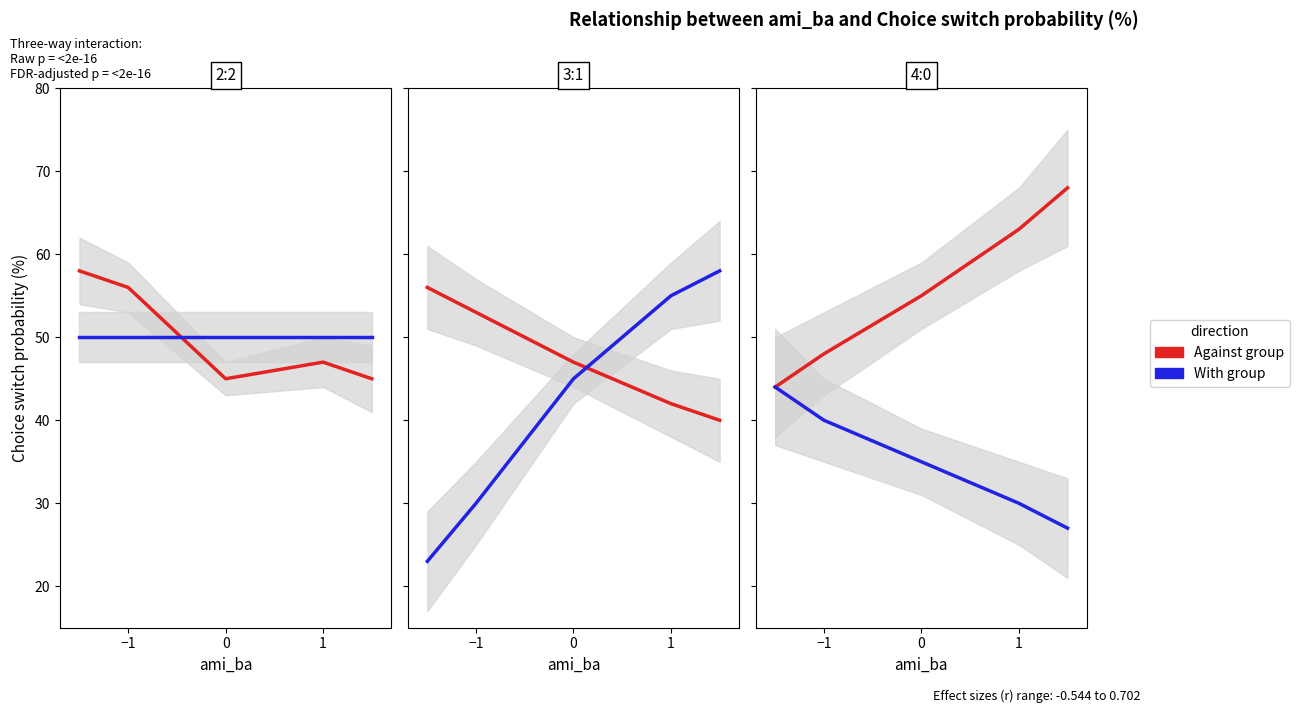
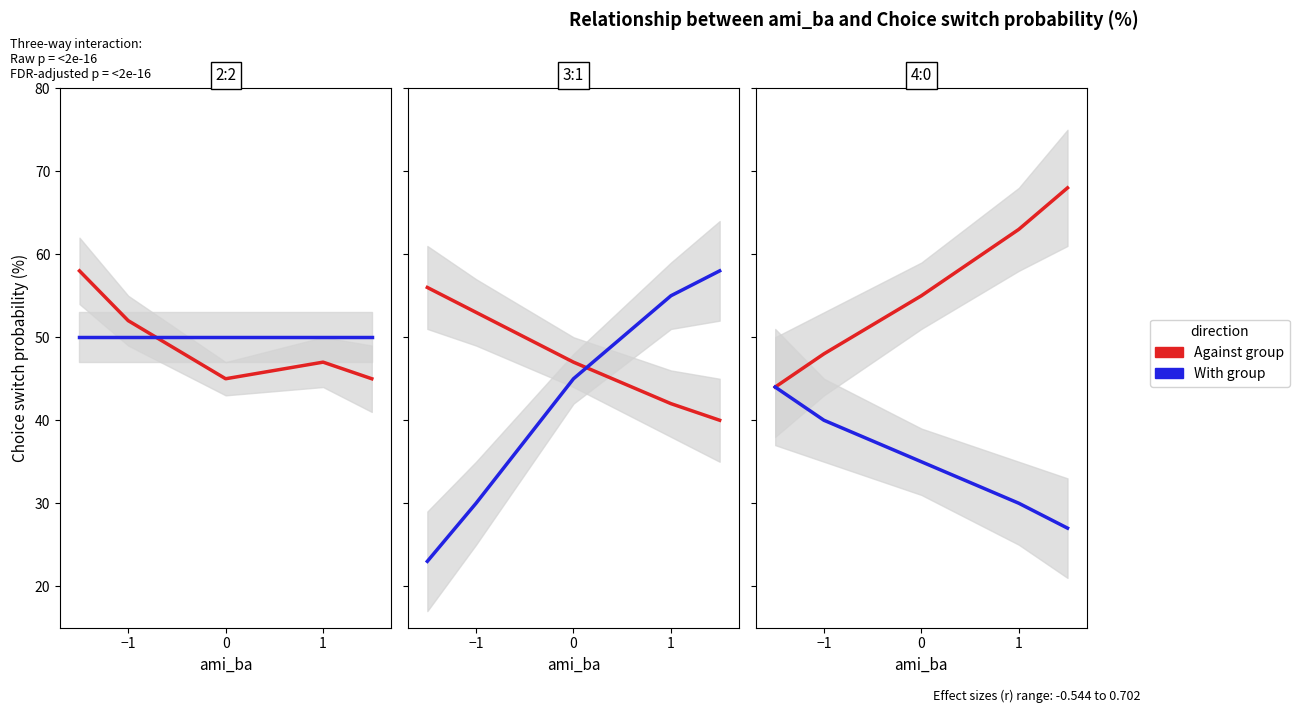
2:2, Against group, −1: 56 -> 52
